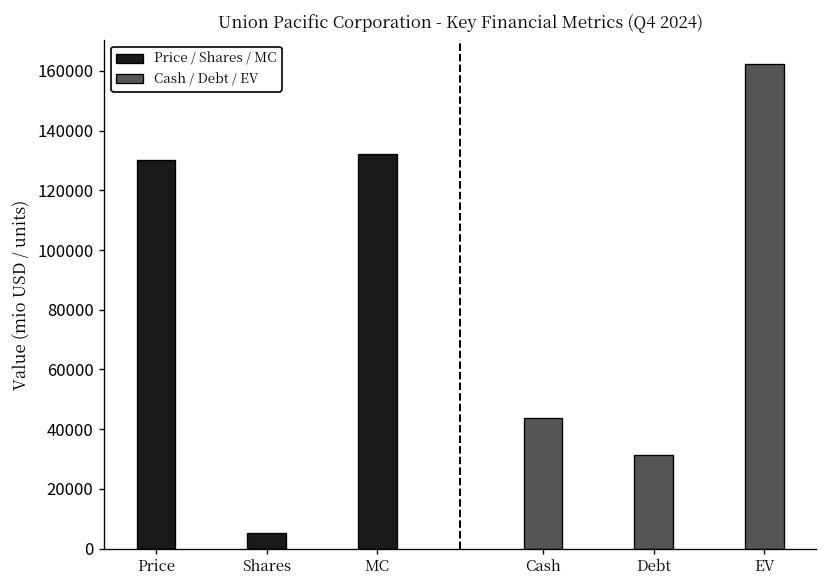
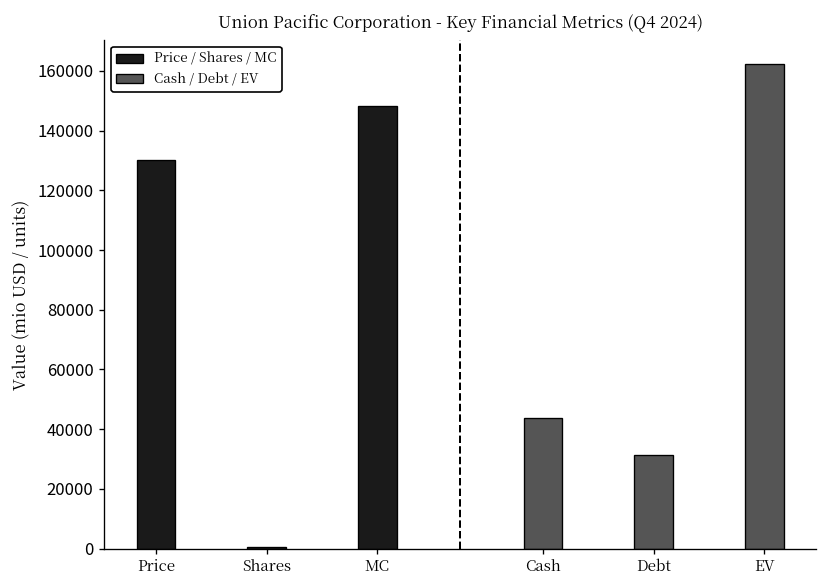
Price / Shares / MC, Shares: 5000 -> 1000
Price / Shares / MC, MC: 132000 -> 148000
